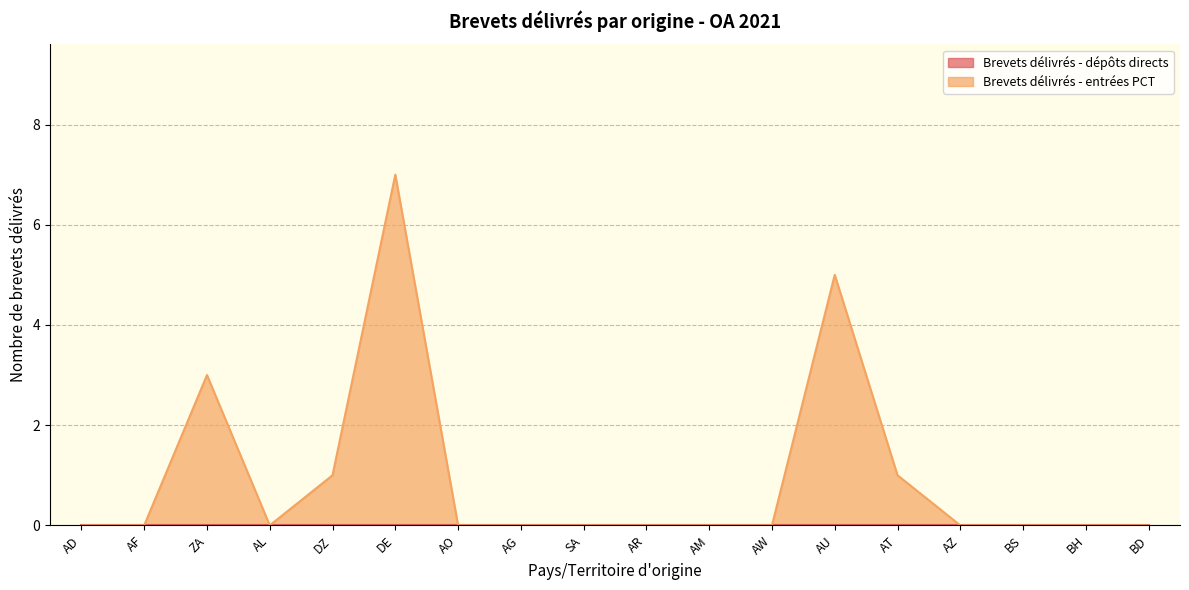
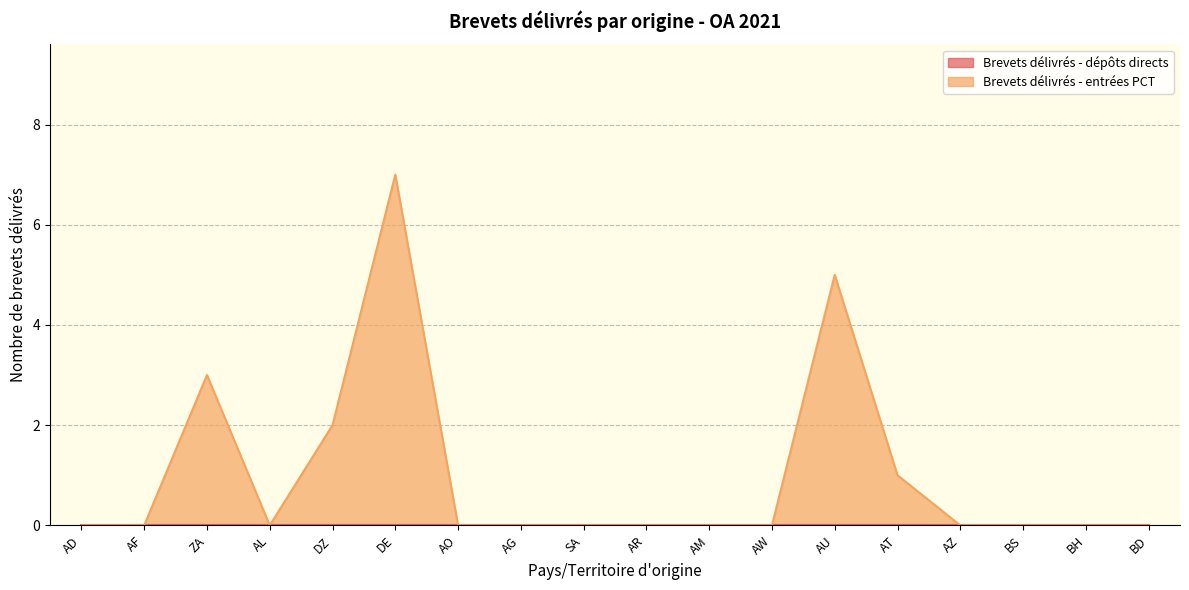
Brevets délivrés - entrées PCT, DZ: 1 -> 2
